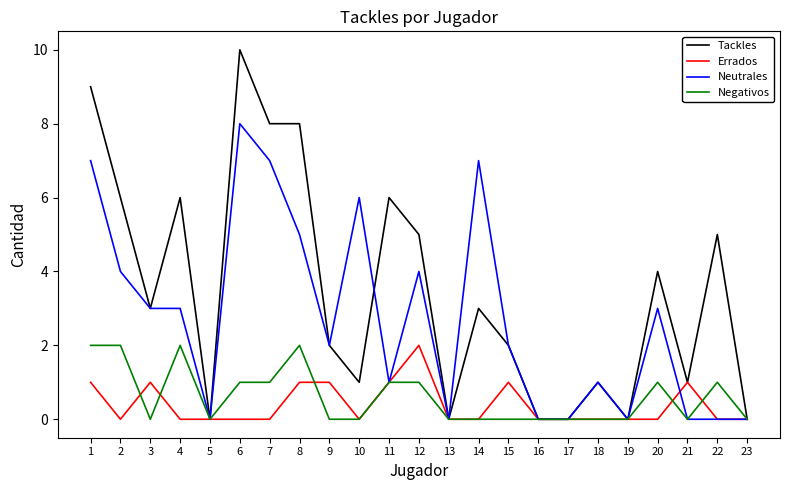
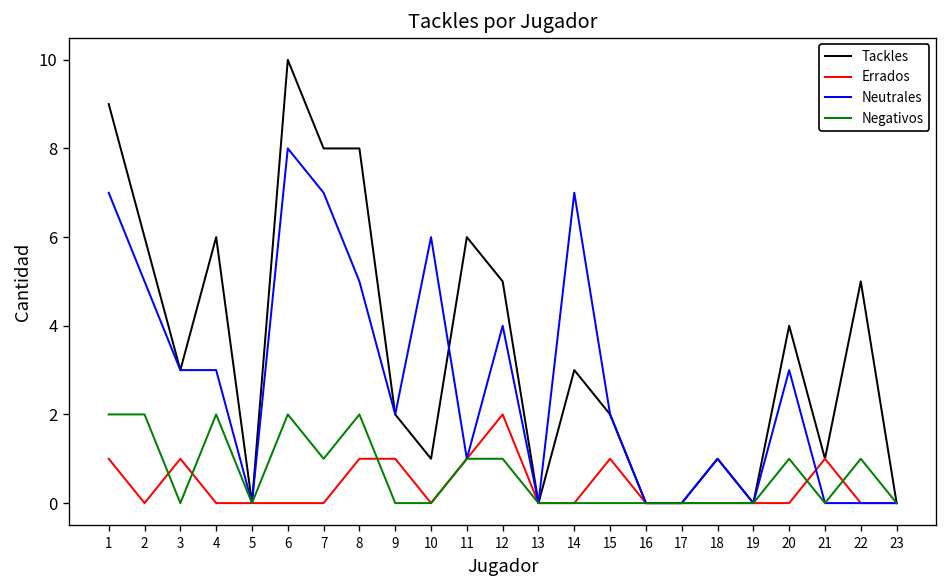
Neutrales, 2: 4 -> 5
Negativos, 6: 1 -> 2
